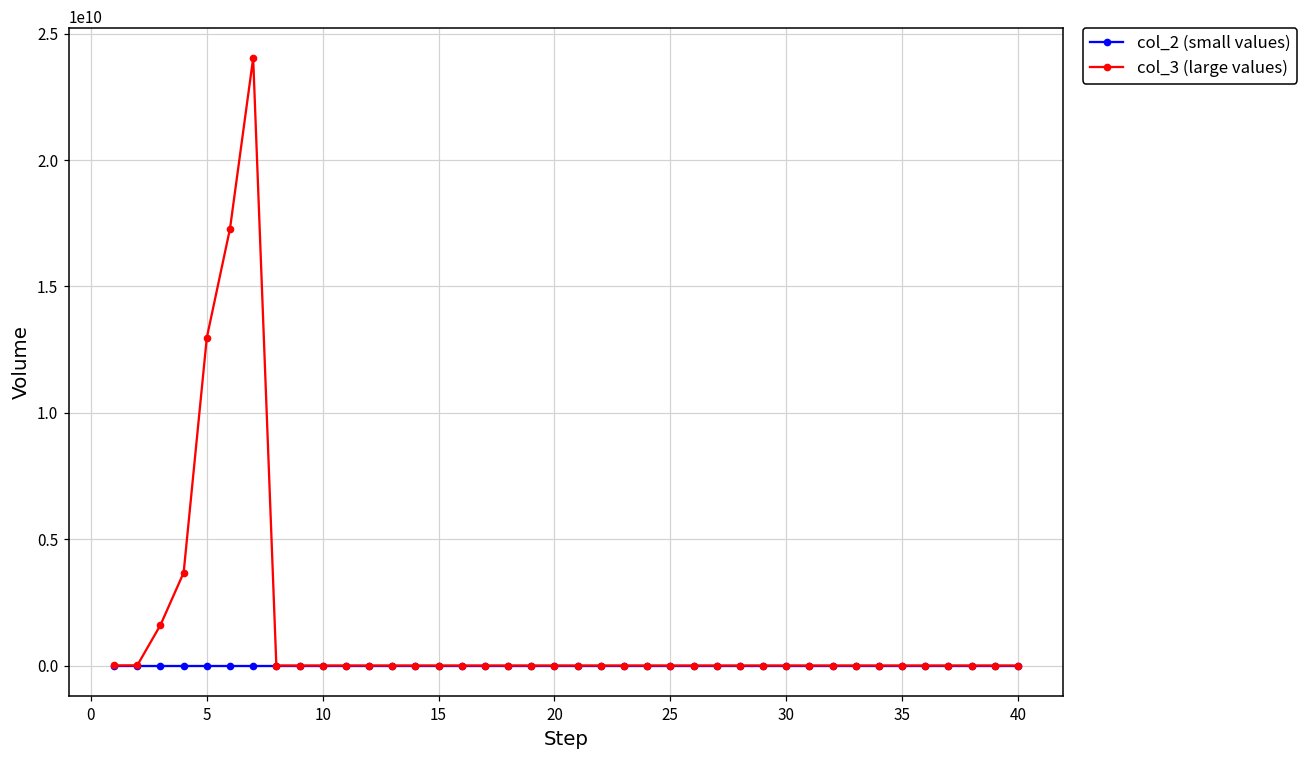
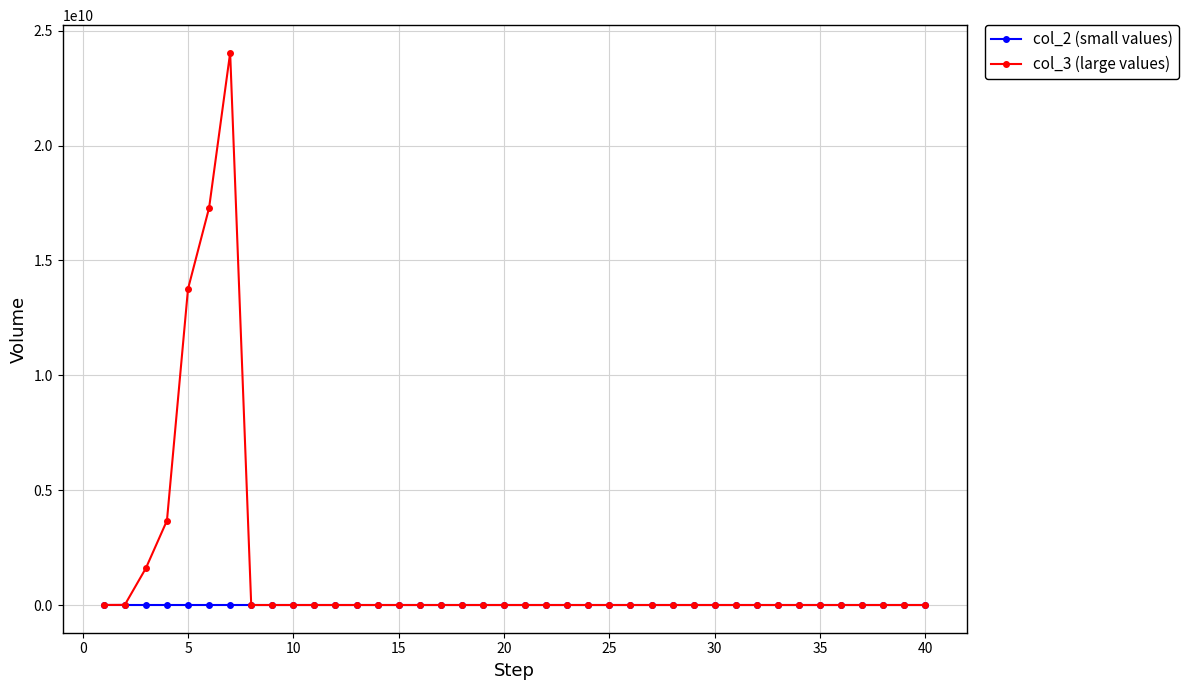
col_3 (large values), 5: 13000000000 -> 13800000000
